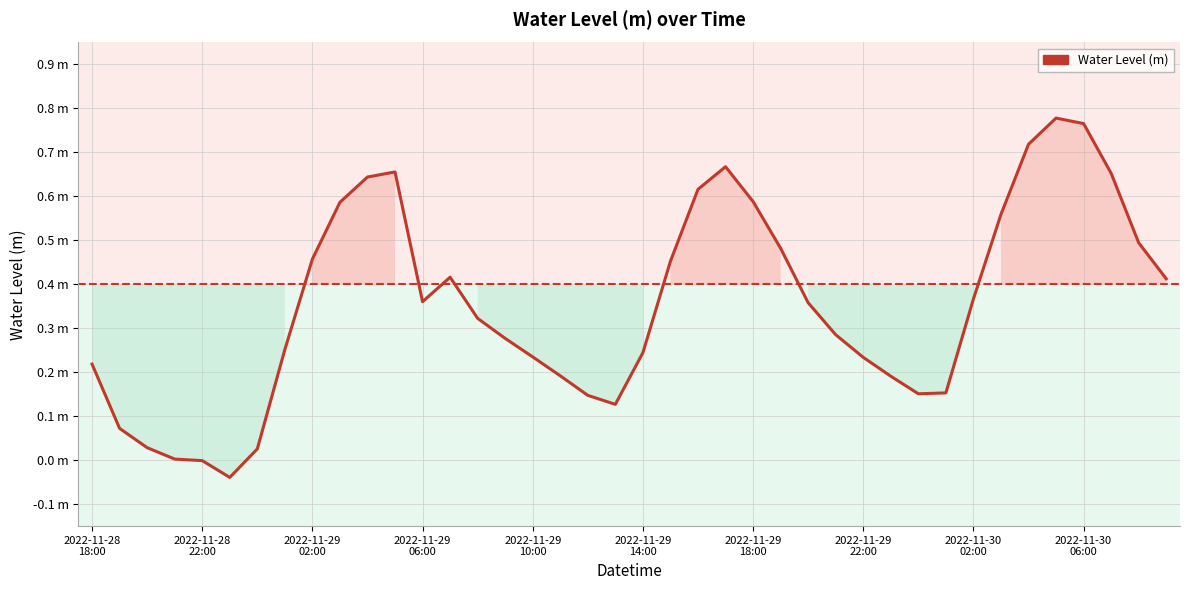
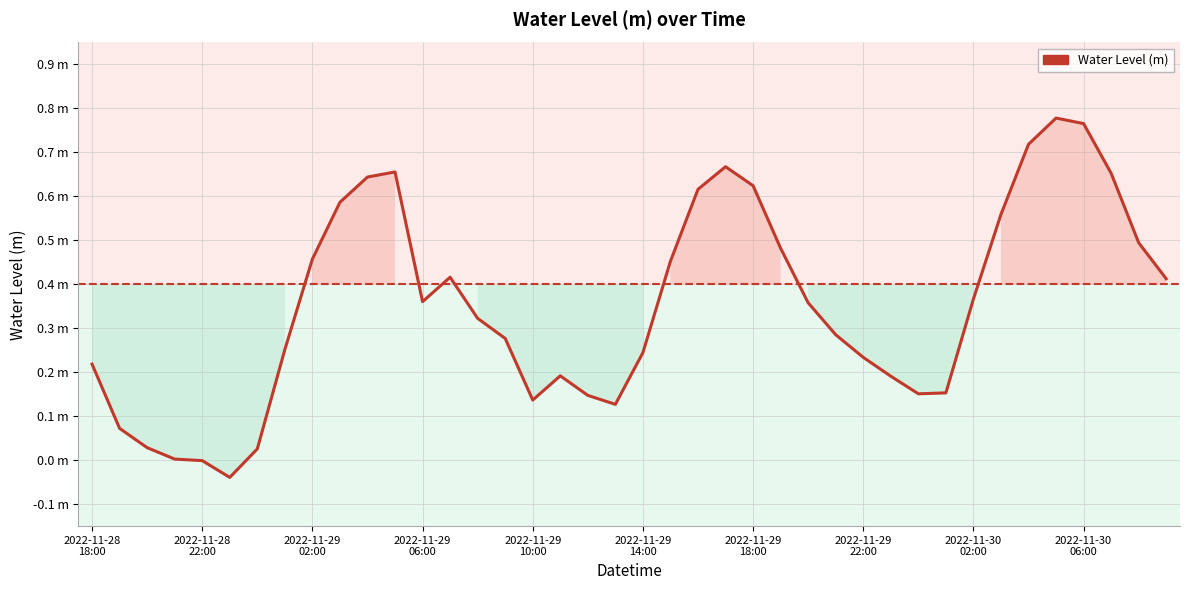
2022-11-29 10:00: 0.23 m -> 0.14 m
2022-11-29 18:00: 0.59 m -> 0.62 m
